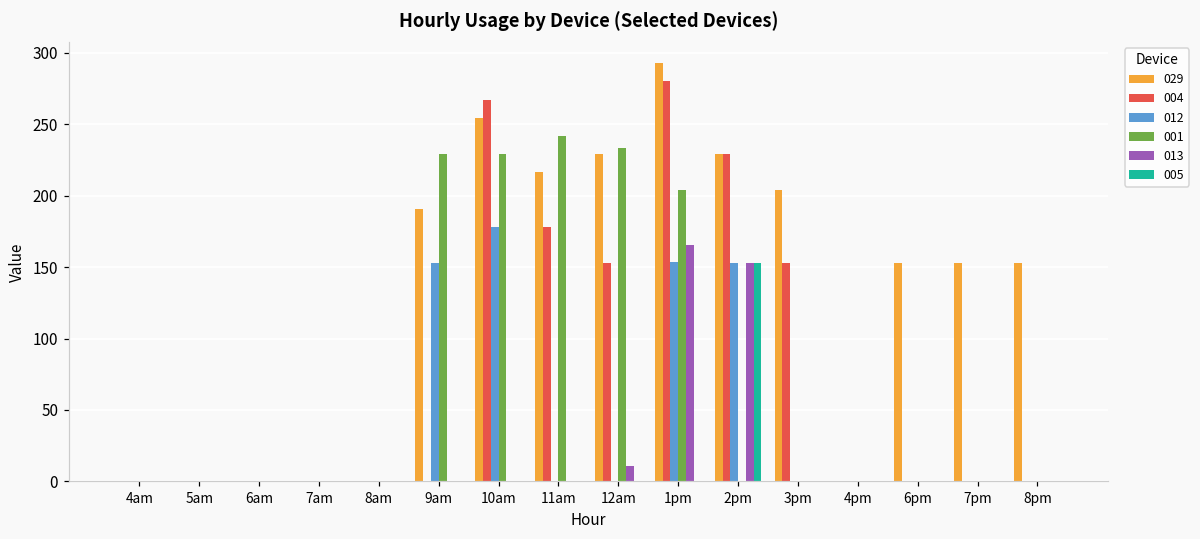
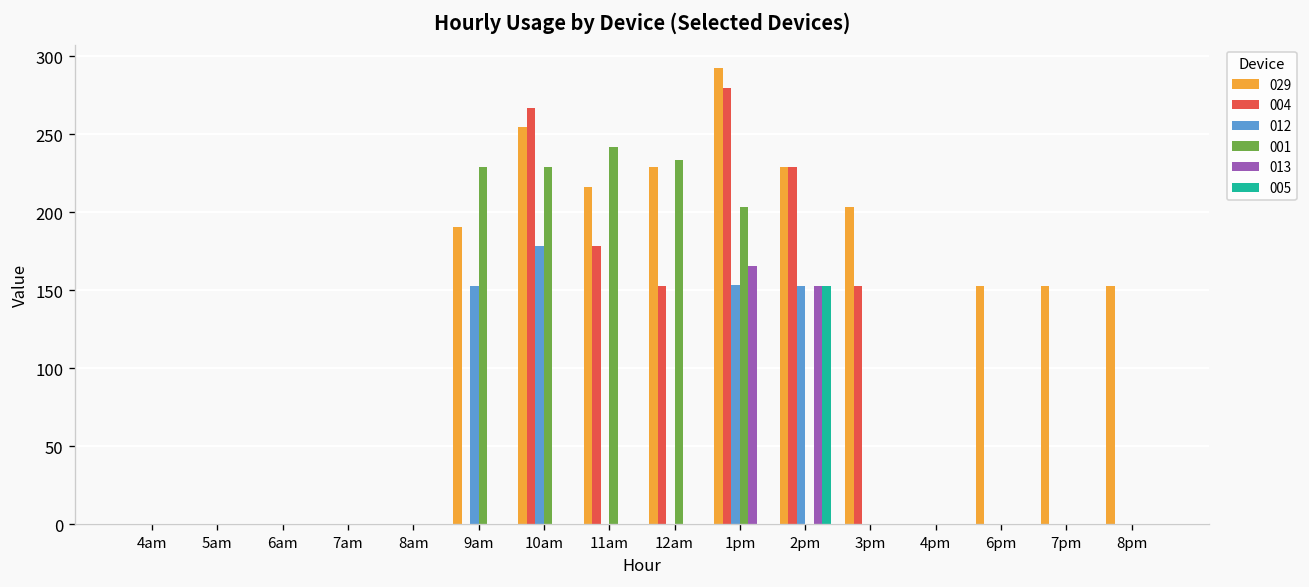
013, 12am: 11 -> 0
